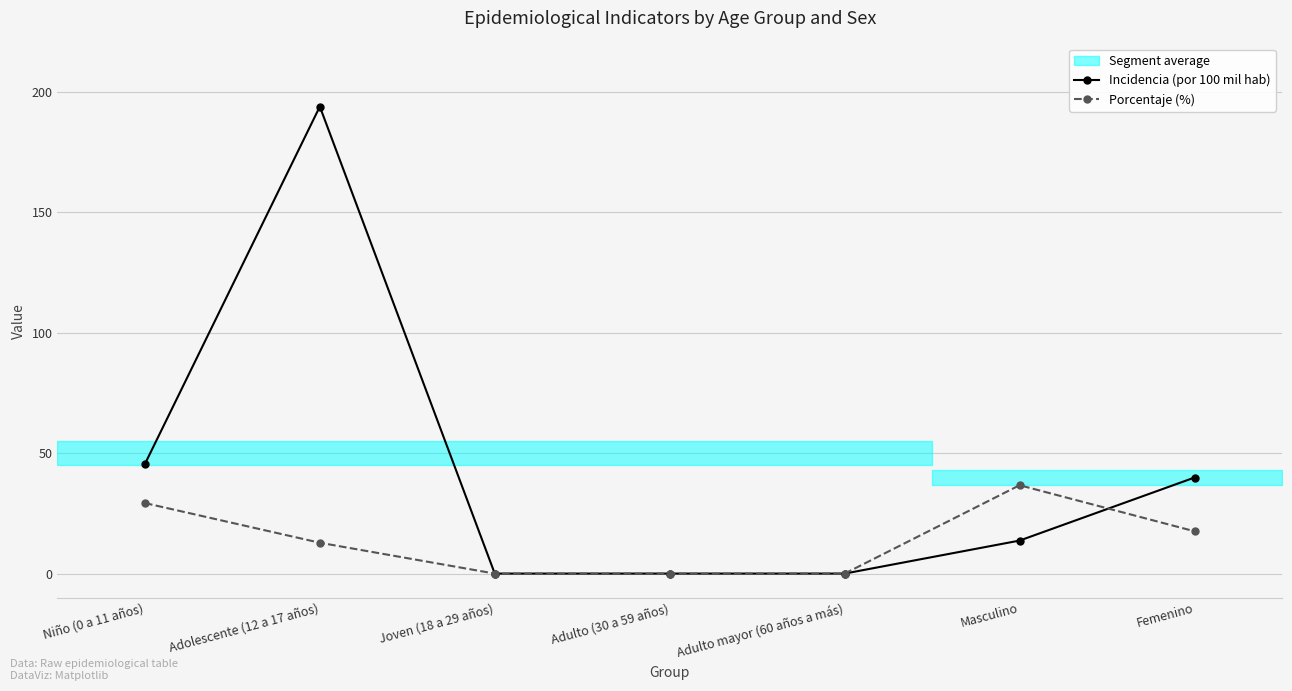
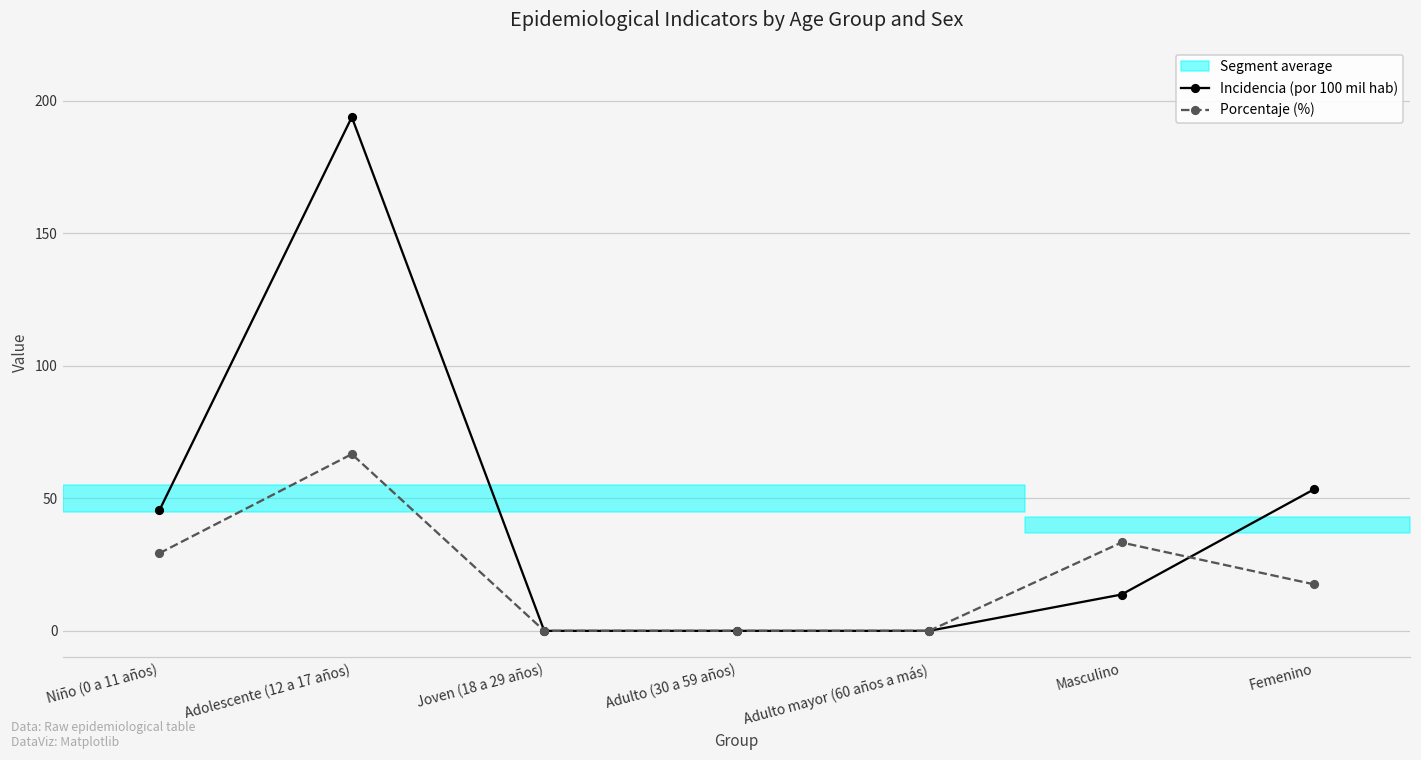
Porcentaje (%), Adolescente (12 a 17 años): 13 -> 67
Porcentaje (%), Masculino: 37 -> 33
Incidencia (por 100 mil hab), Femenino: 40 -> 53
